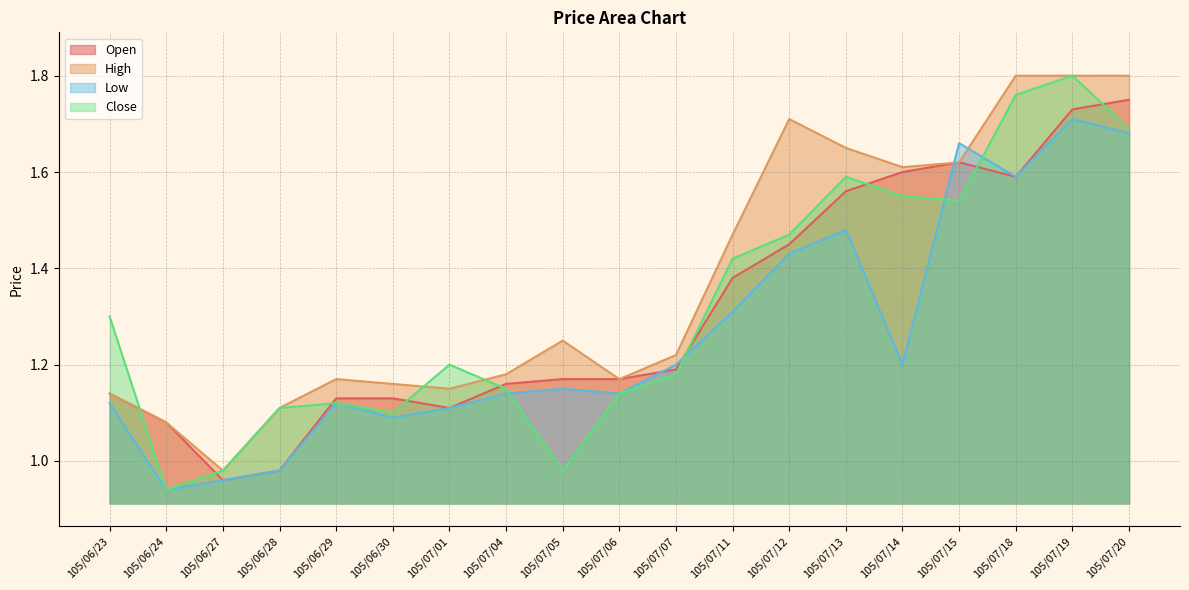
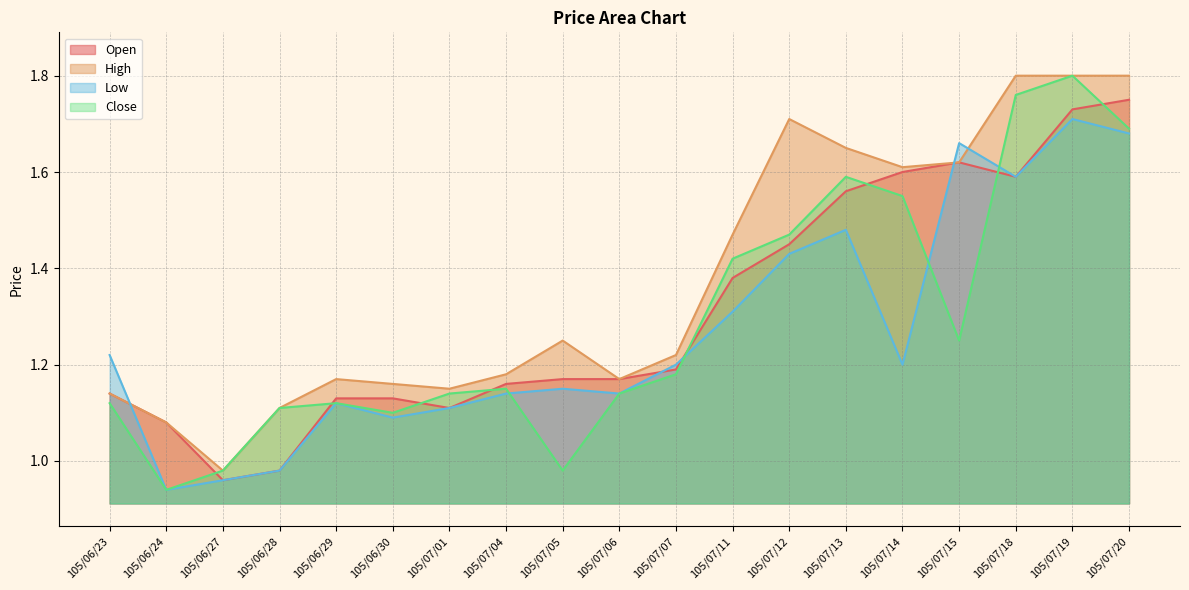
Low, 105/06/23: 1.12 -> 1.22
Close, 105/06/23: 1.30 -> 1.12
Close, 105/07/01: 1.20 -> 1.14
Close, 105/07/15: 1.54 -> 1.25
